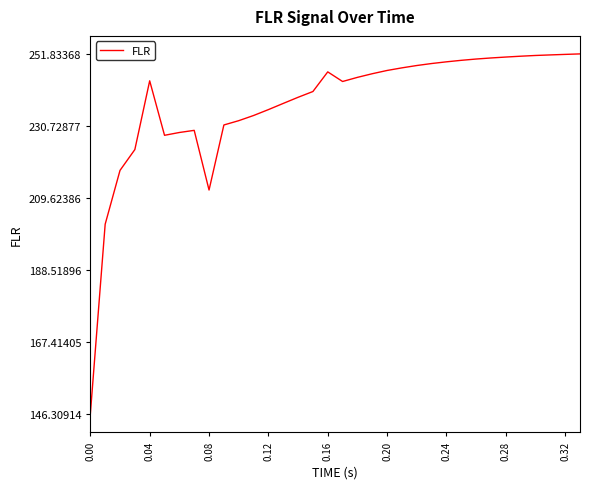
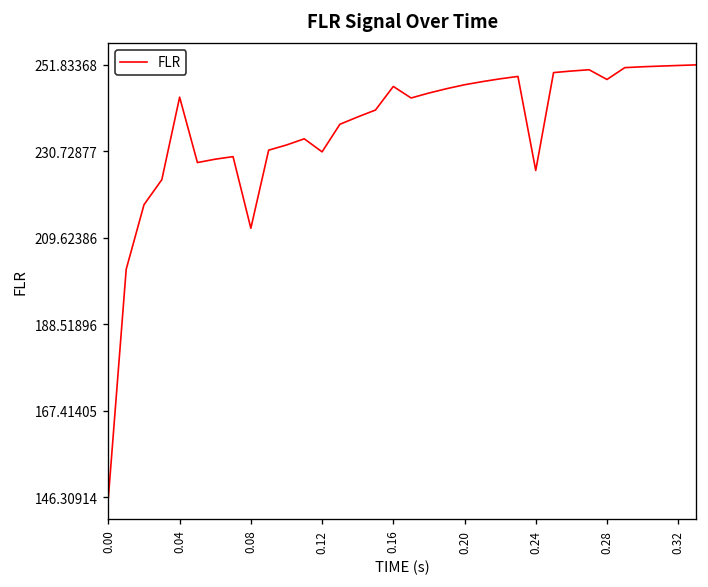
0.12: 236 -> 231
0.24: 250 -> 226
0.28: 251 -> 248
